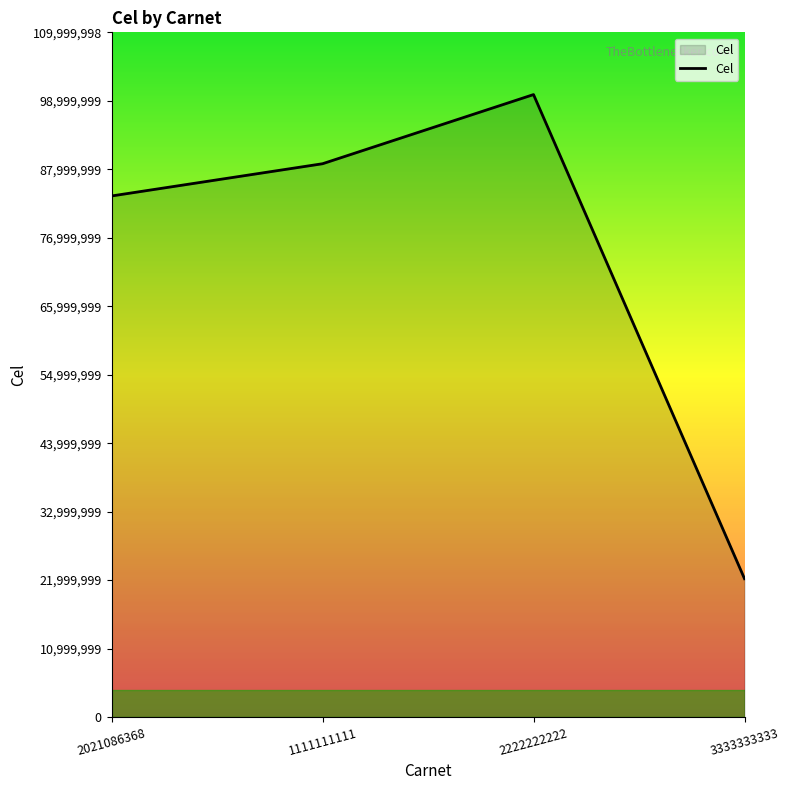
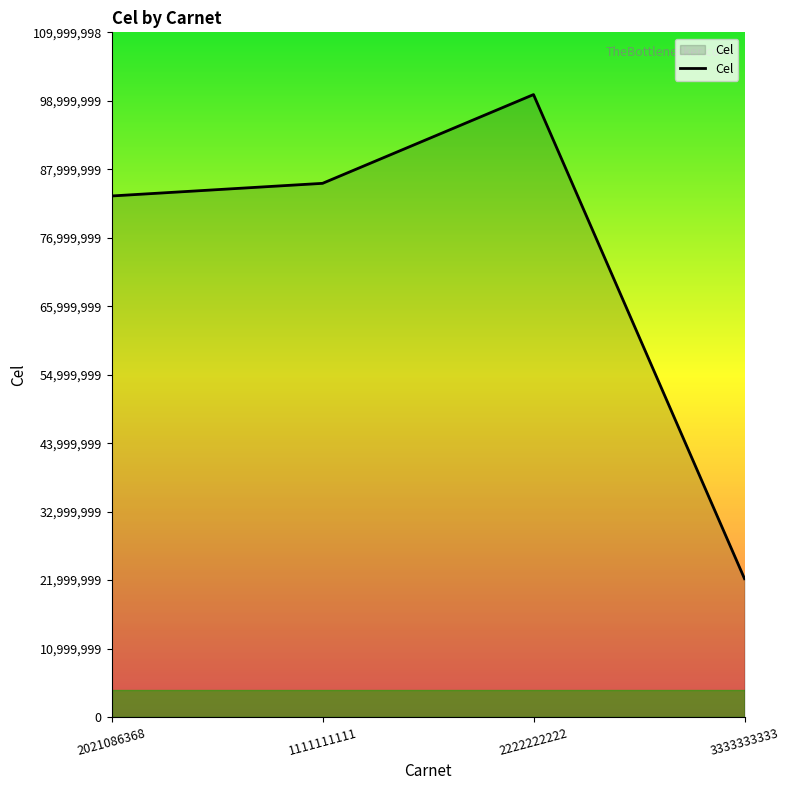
1111111111: 89,000,000 -> 86,000,000
